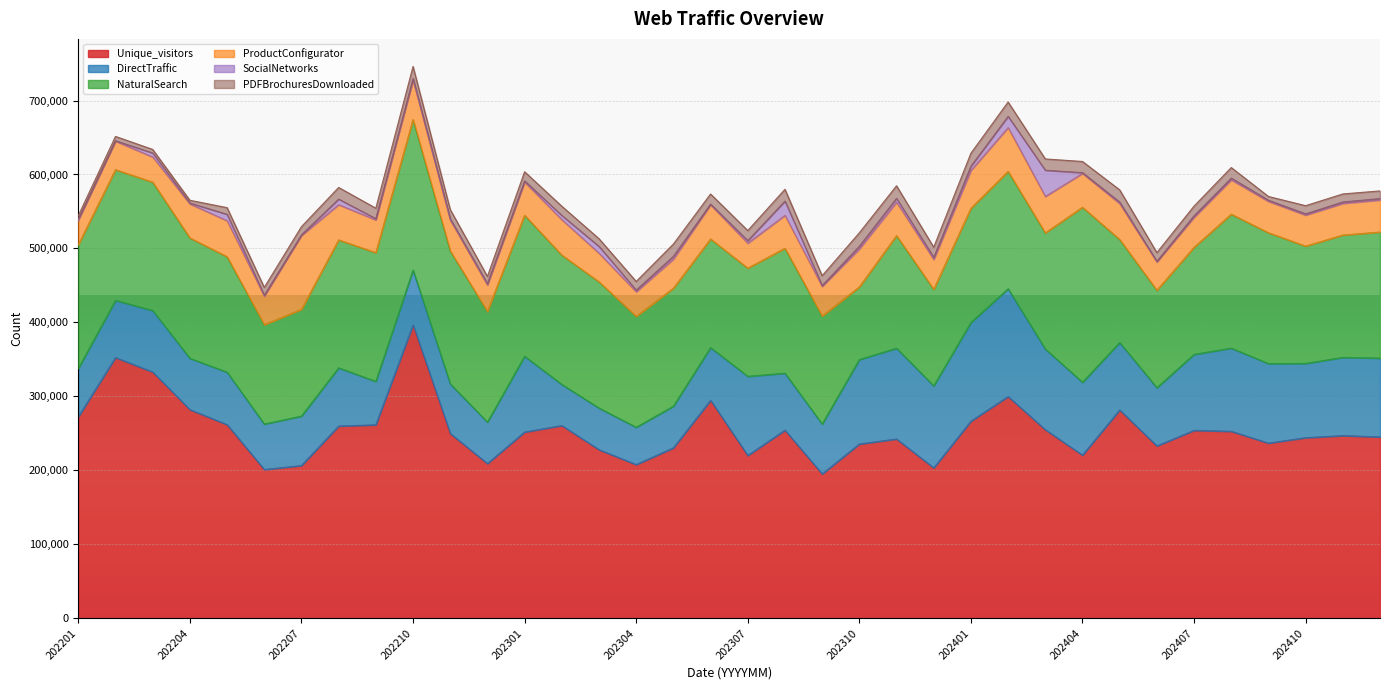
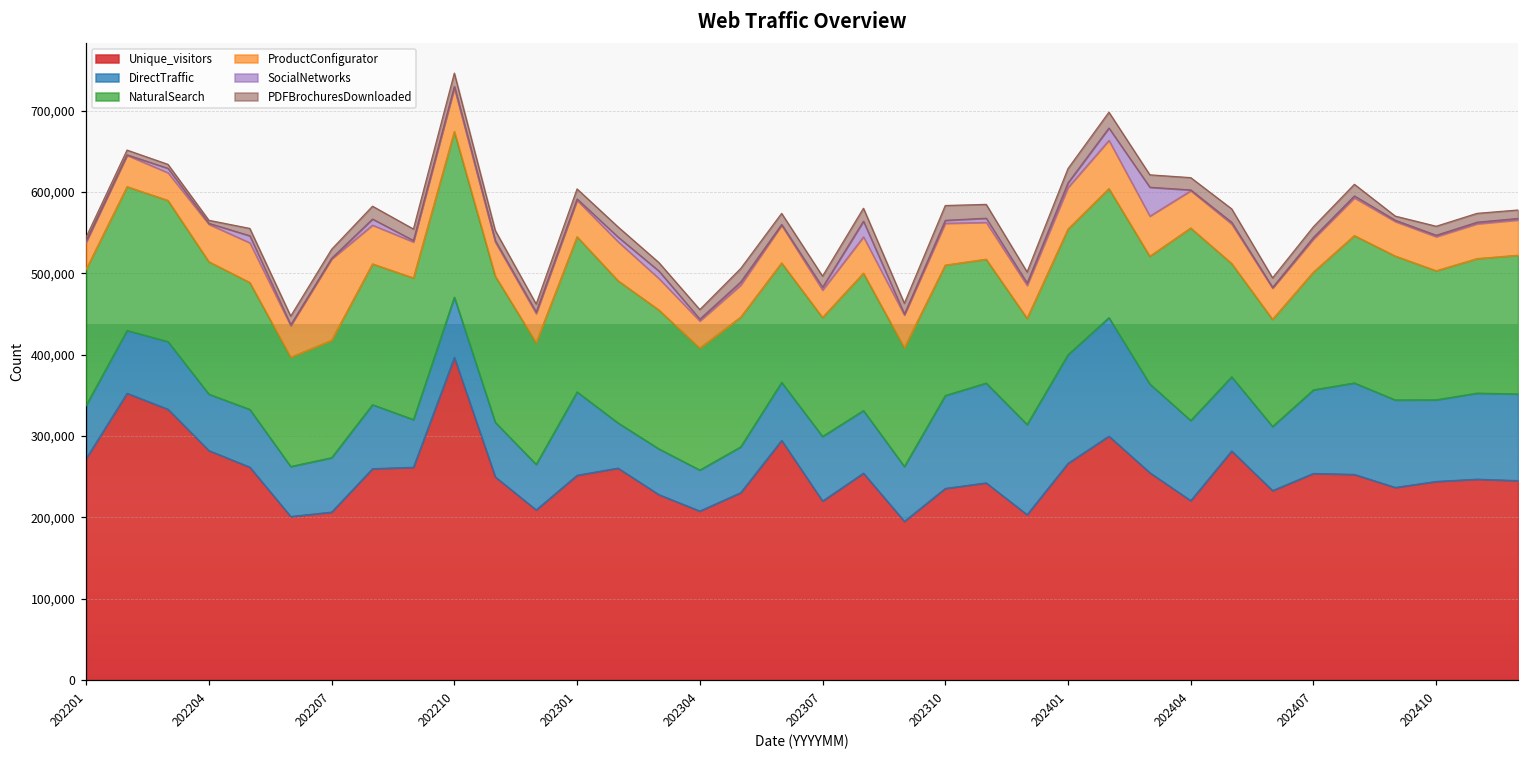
DirectTraffic, 202307: 110,000 -> 80,000
NaturalSearch, 202310: 100,000 -> 160,000
